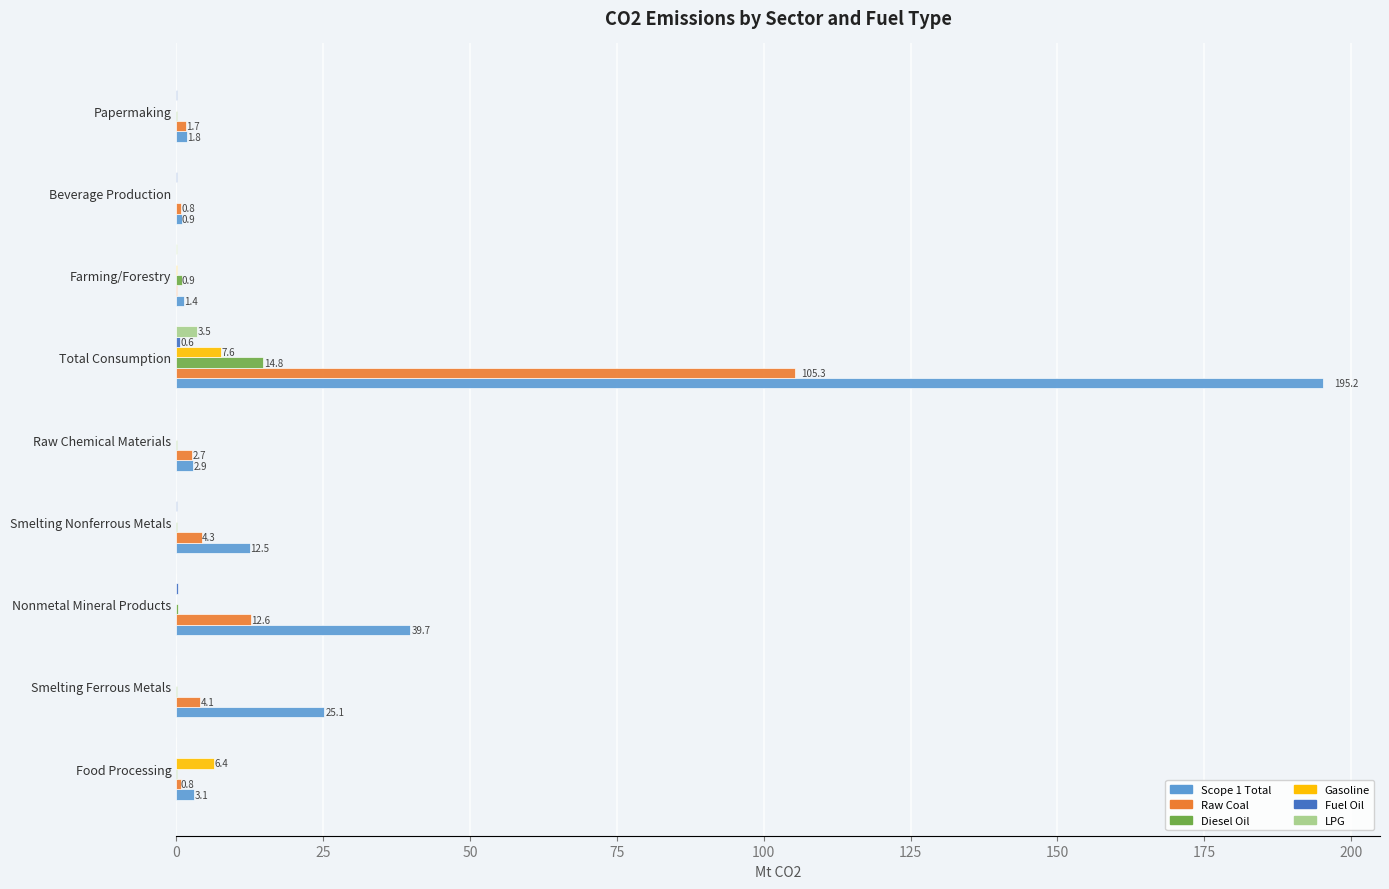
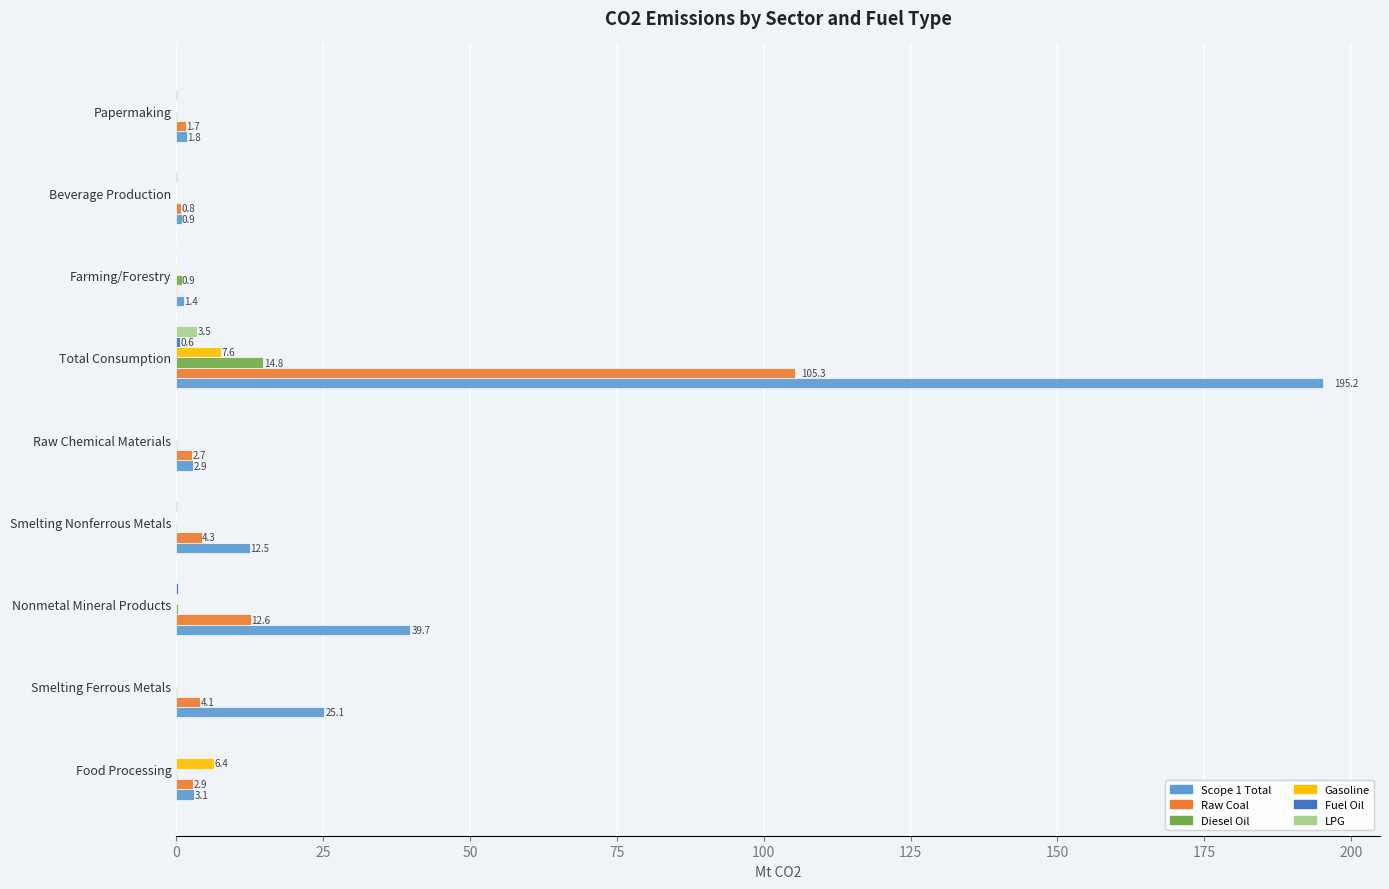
Raw Coal, Food Processing: 0.8 -> 2.9
